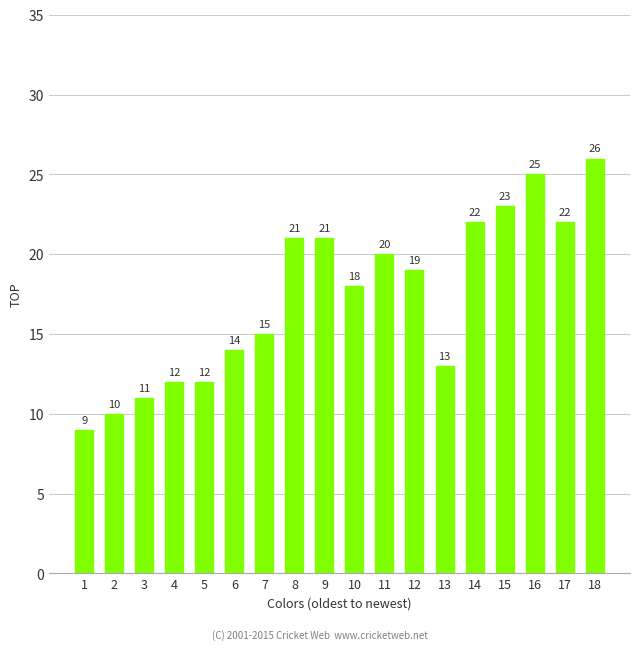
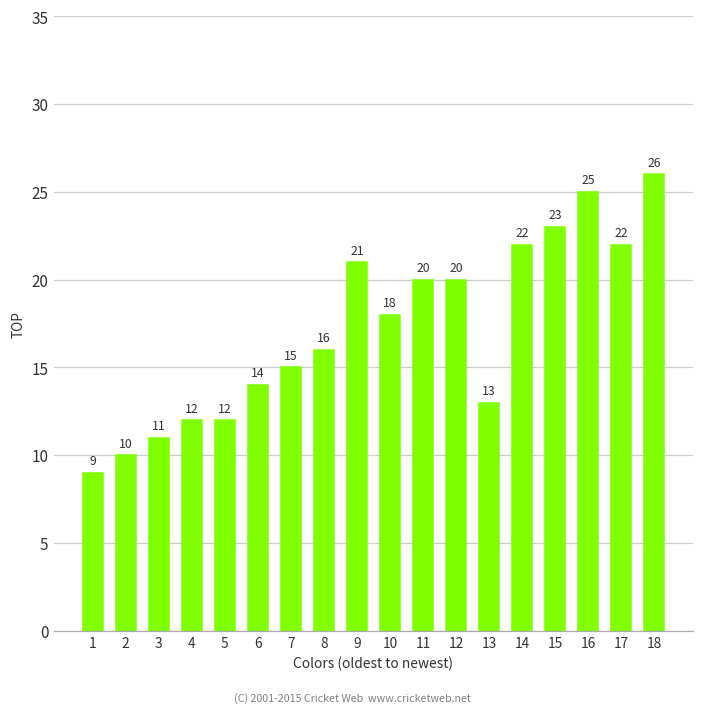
8: 21 -> 16
12: 19 -> 20
